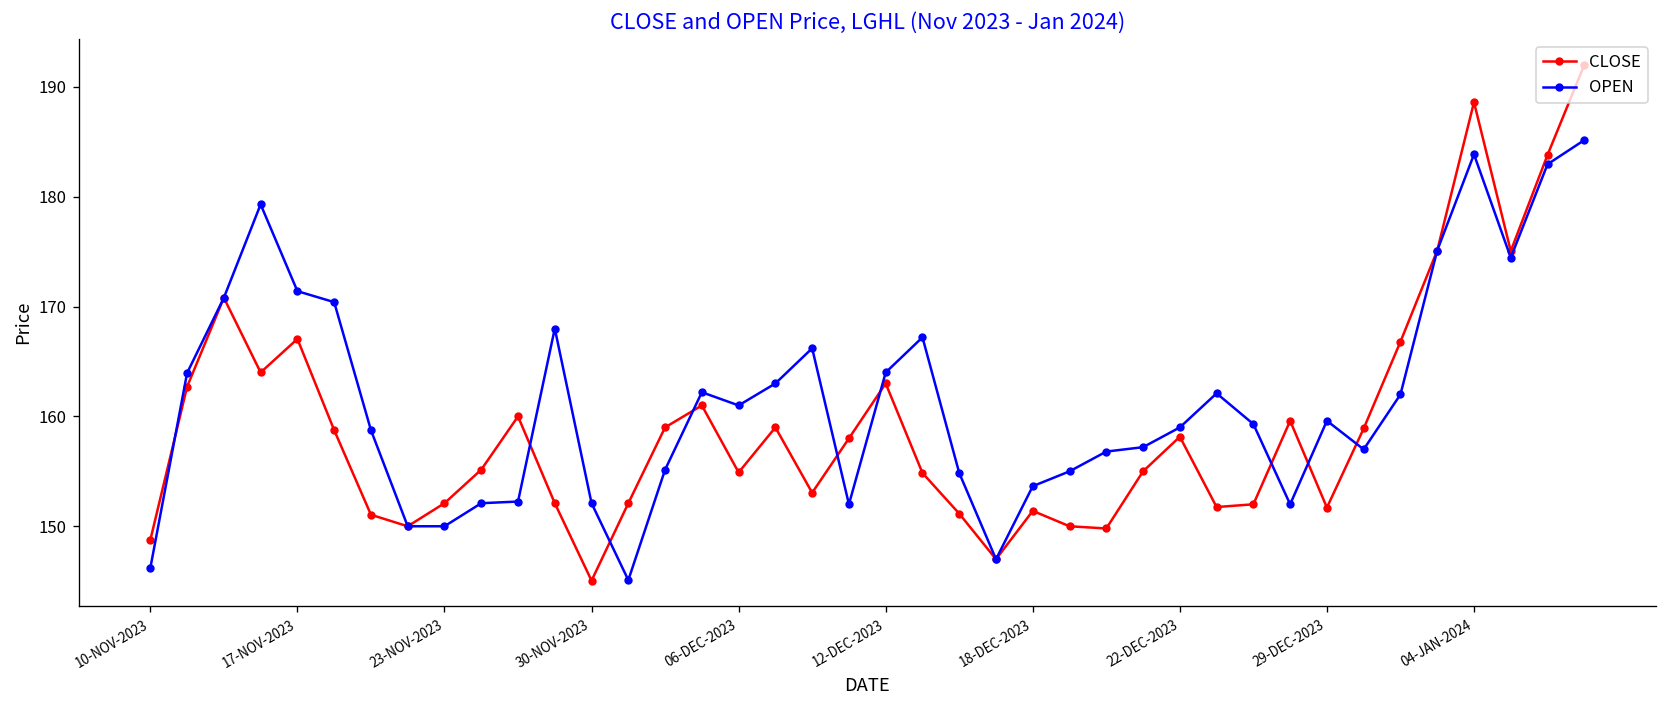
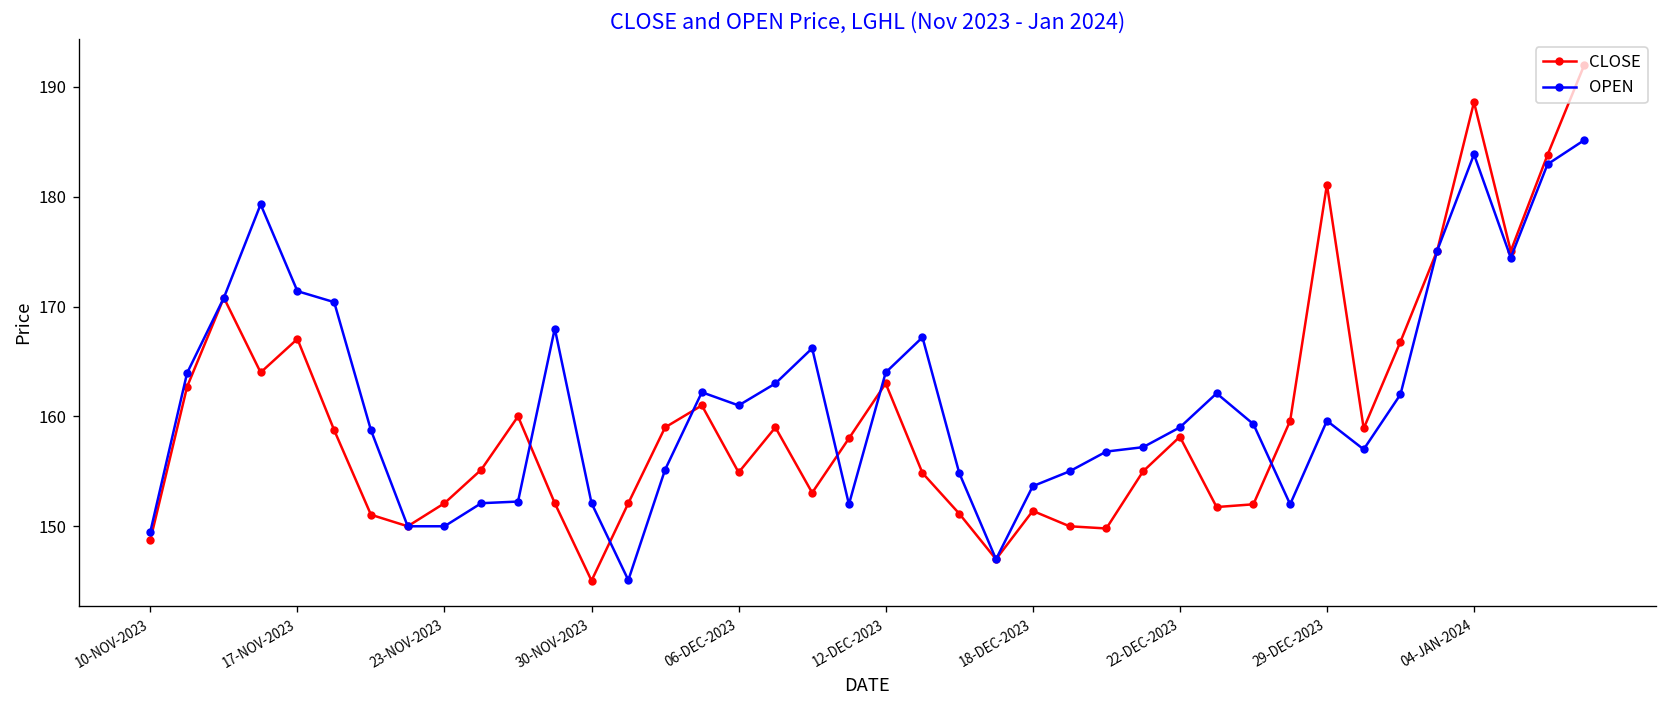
OPEN, 10-NOV-2023: 146 -> 150
CLOSE, 29-DEC-2023: 152 -> 181
